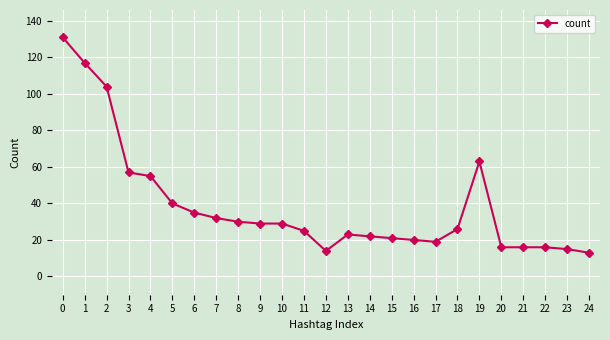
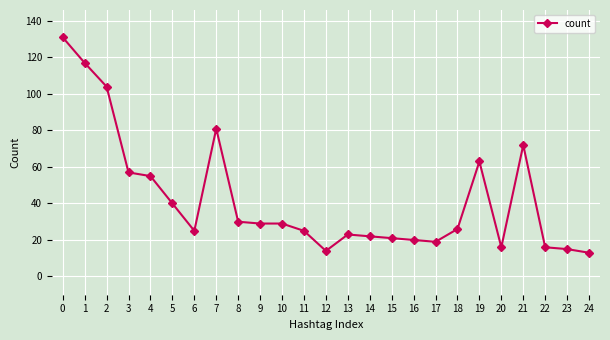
6: 35 -> 25
7: 32 -> 81
21: 16 -> 72
